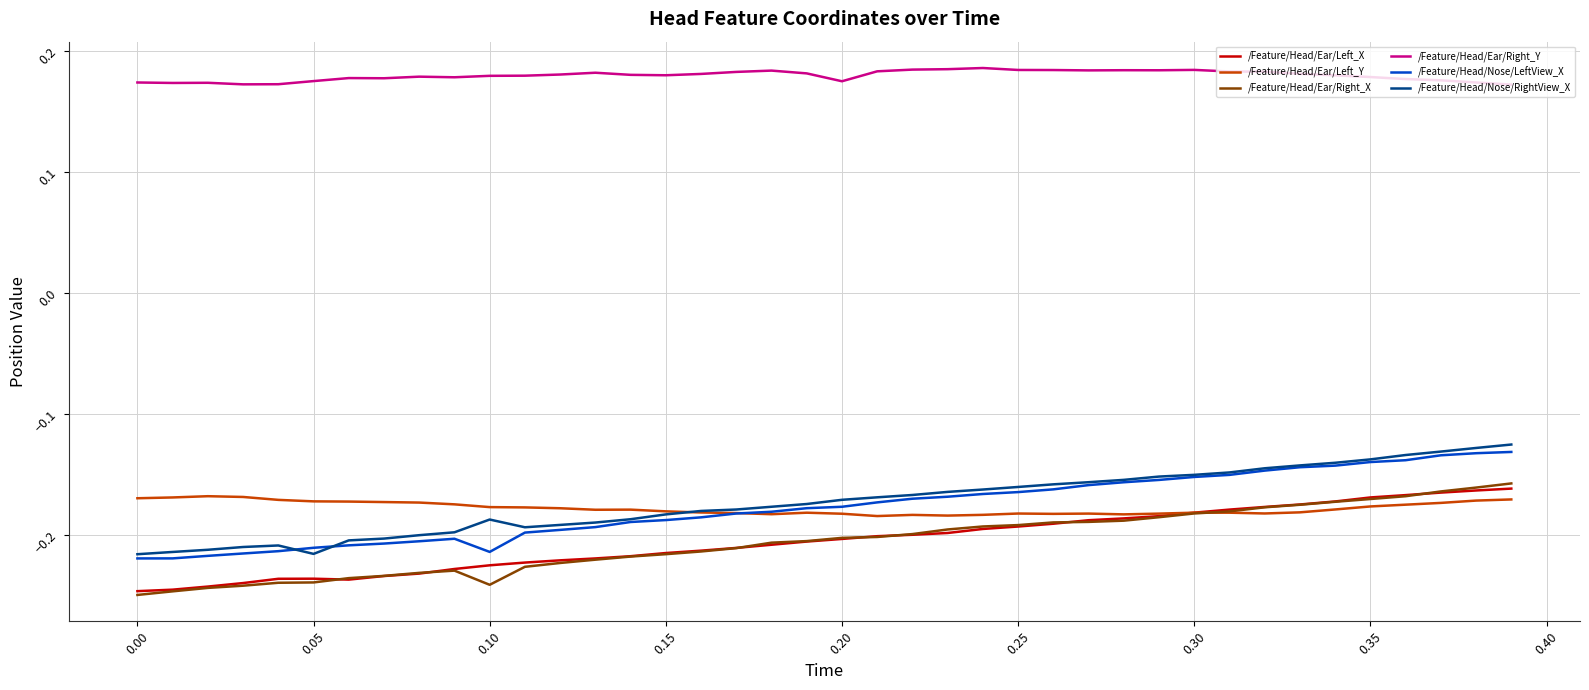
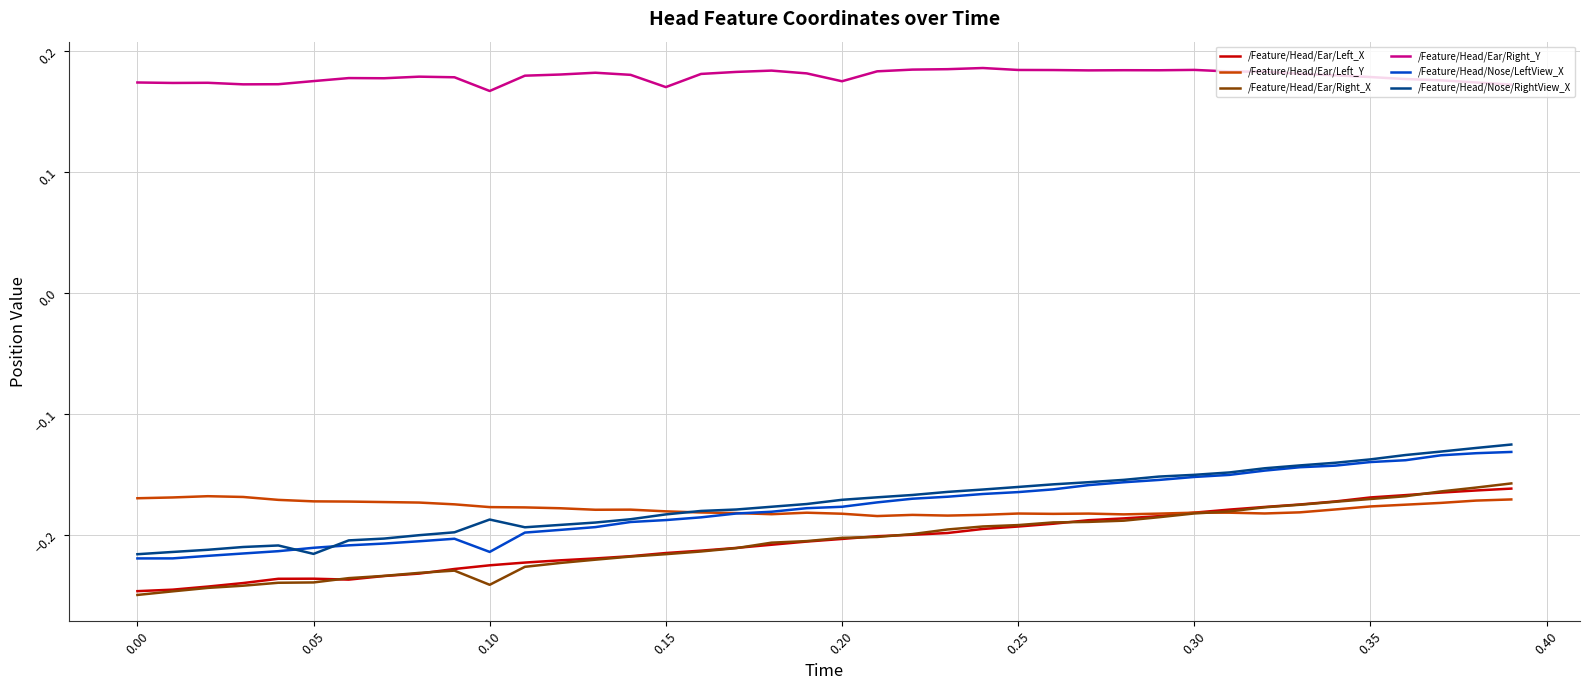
/Feature/Head/Ear/Right_Y, 0.10: 0.179 -> 0.167
/Feature/Head/Ear/Right_Y, 0.15: 0.180 -> 0.170
